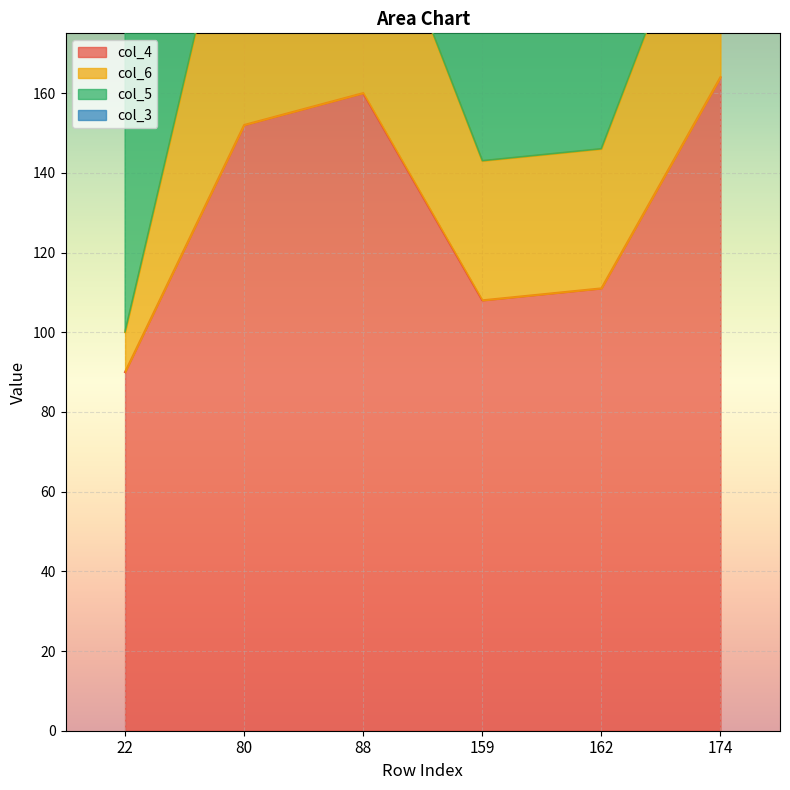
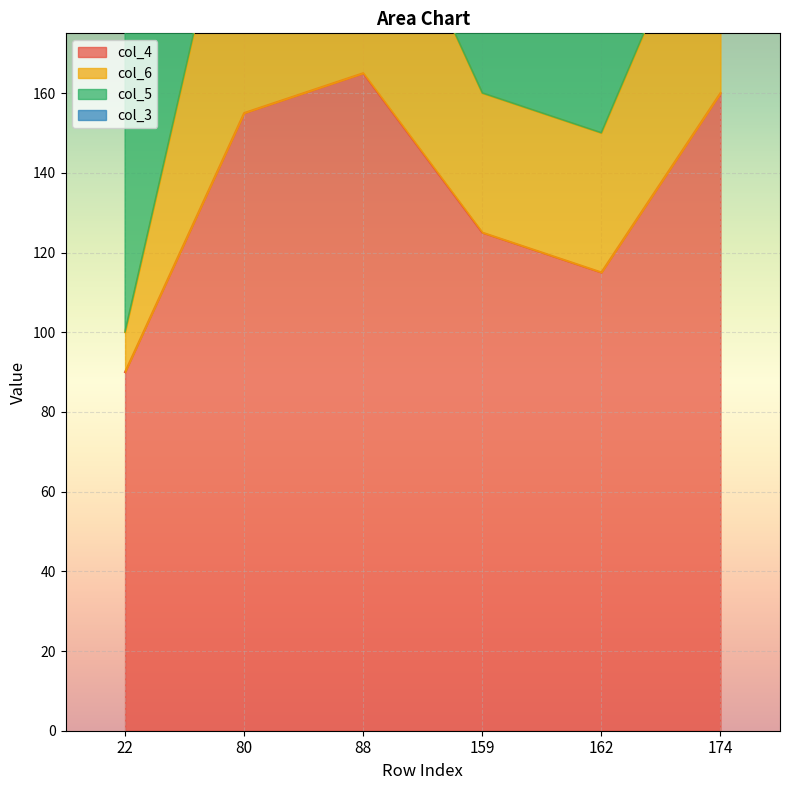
col_4, 80: 152 -> 155
col_4, 88: 160 -> 165
col_4, 159: 108 -> 125
col_4, 162: 111 -> 115
col_4, 174: 164 -> 160
